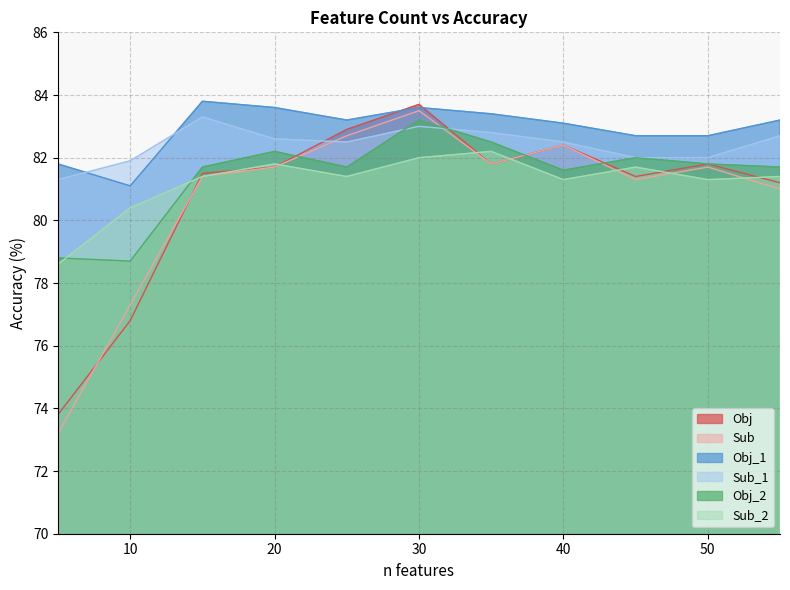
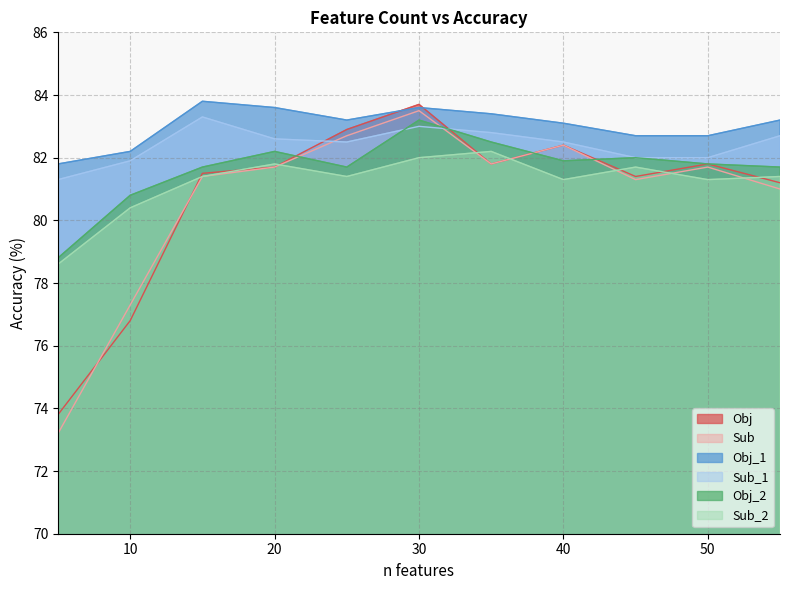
Obj_1, 10: 81.1 -> 82.2
Obj_2, 10: 78.7 -> 80.8
Obj_2, 40: 81.6 -> 81.9
